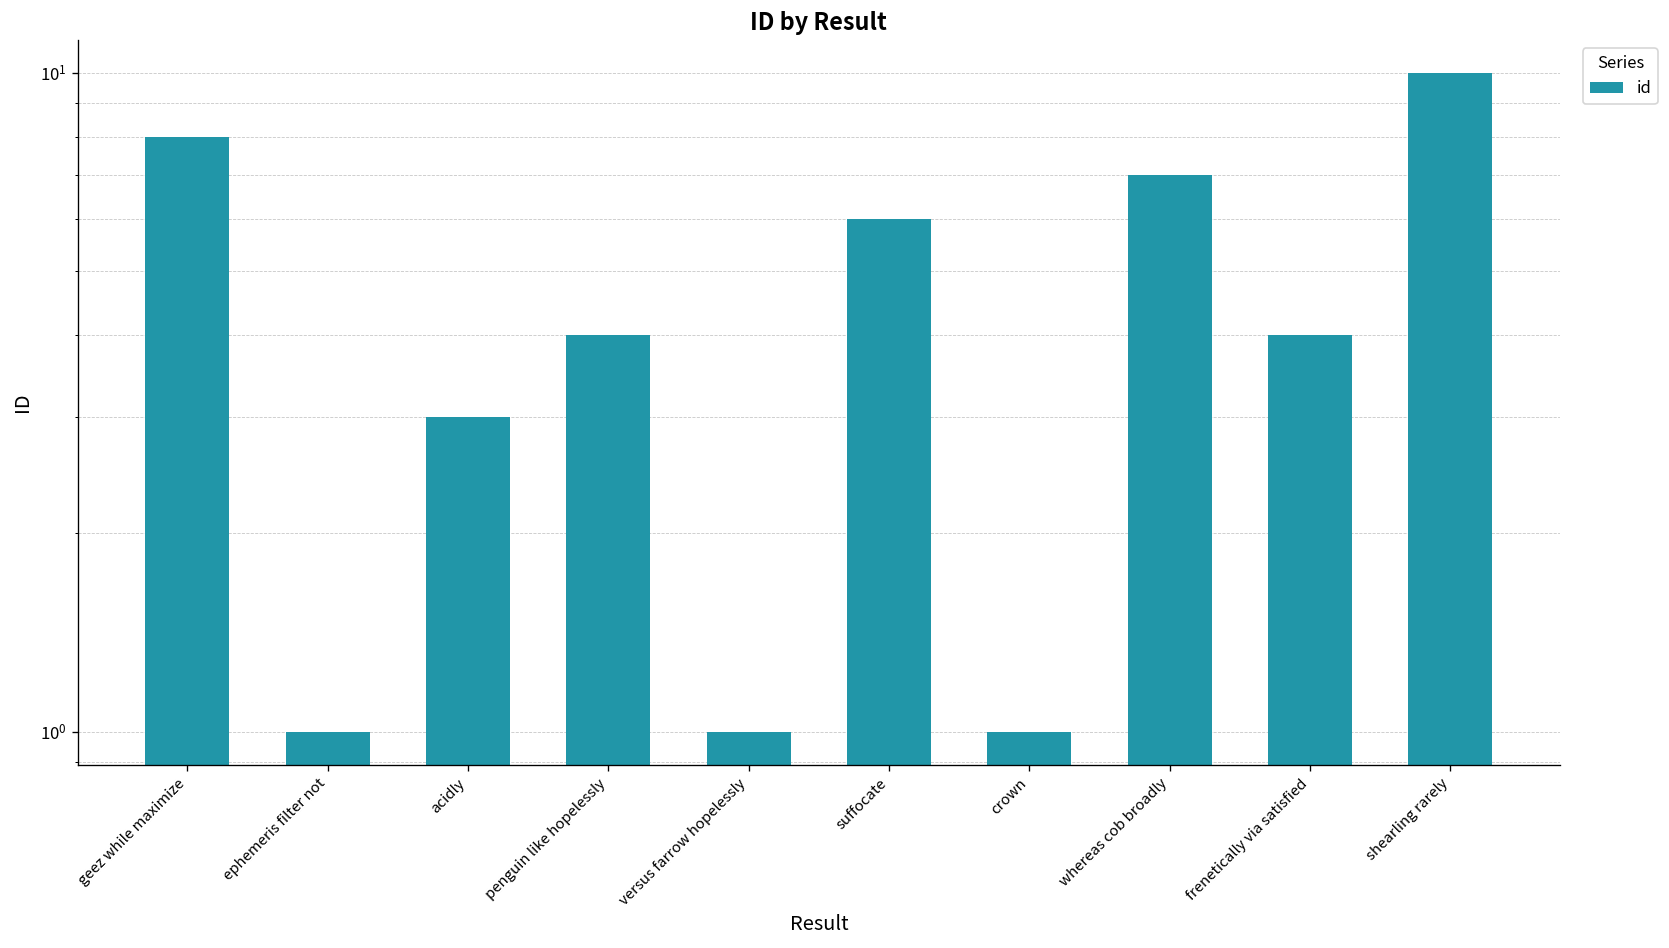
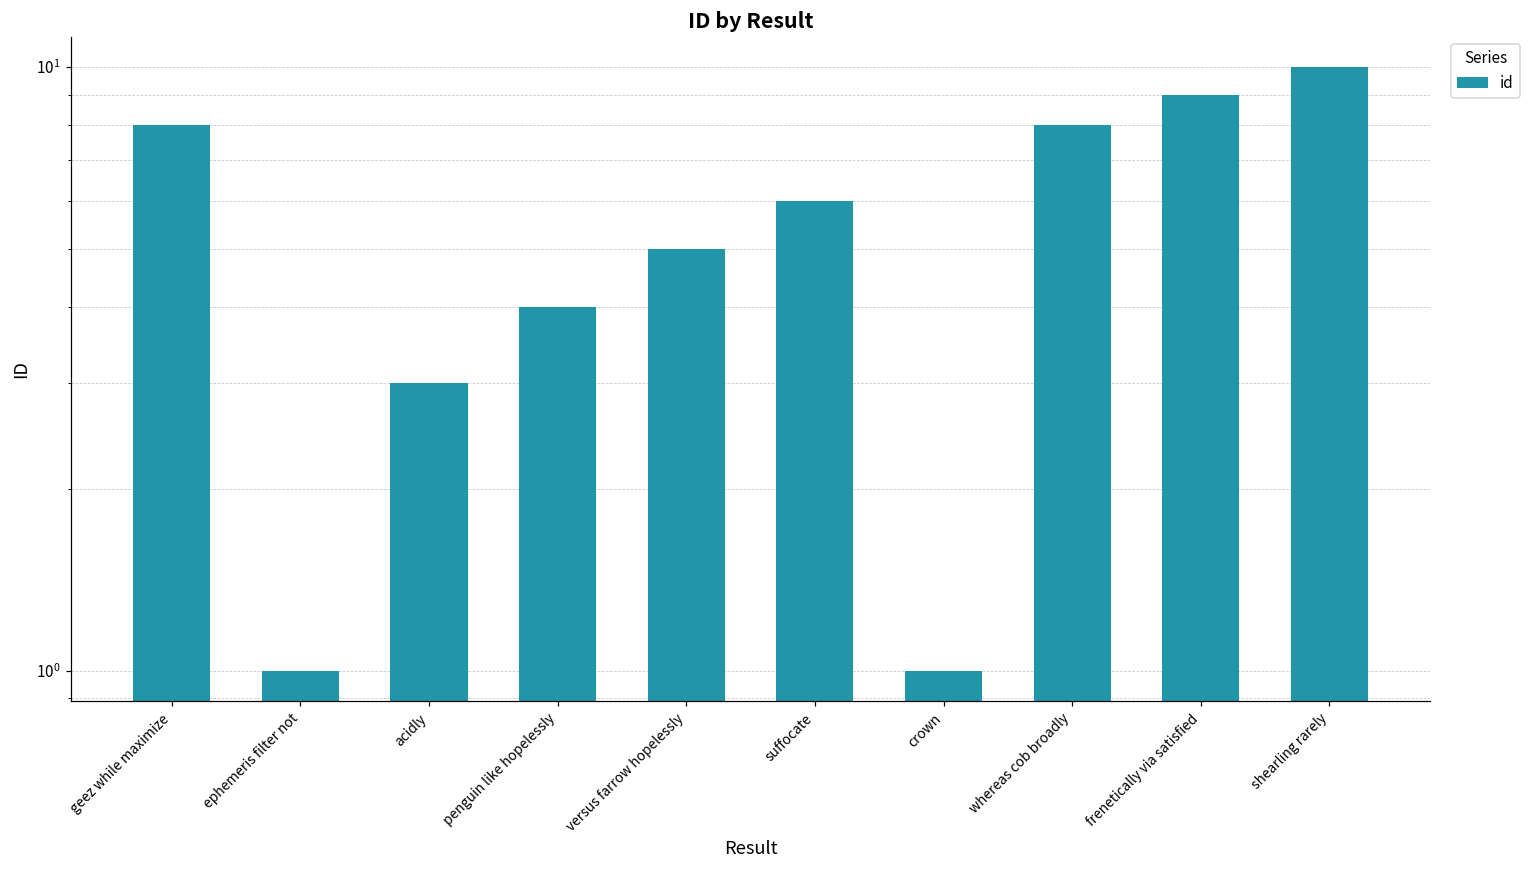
versus farrow hopelessly: 1 -> 5
whereas cob broadly: 7 -> 8
frenetically via satisfied: 4 -> 9
